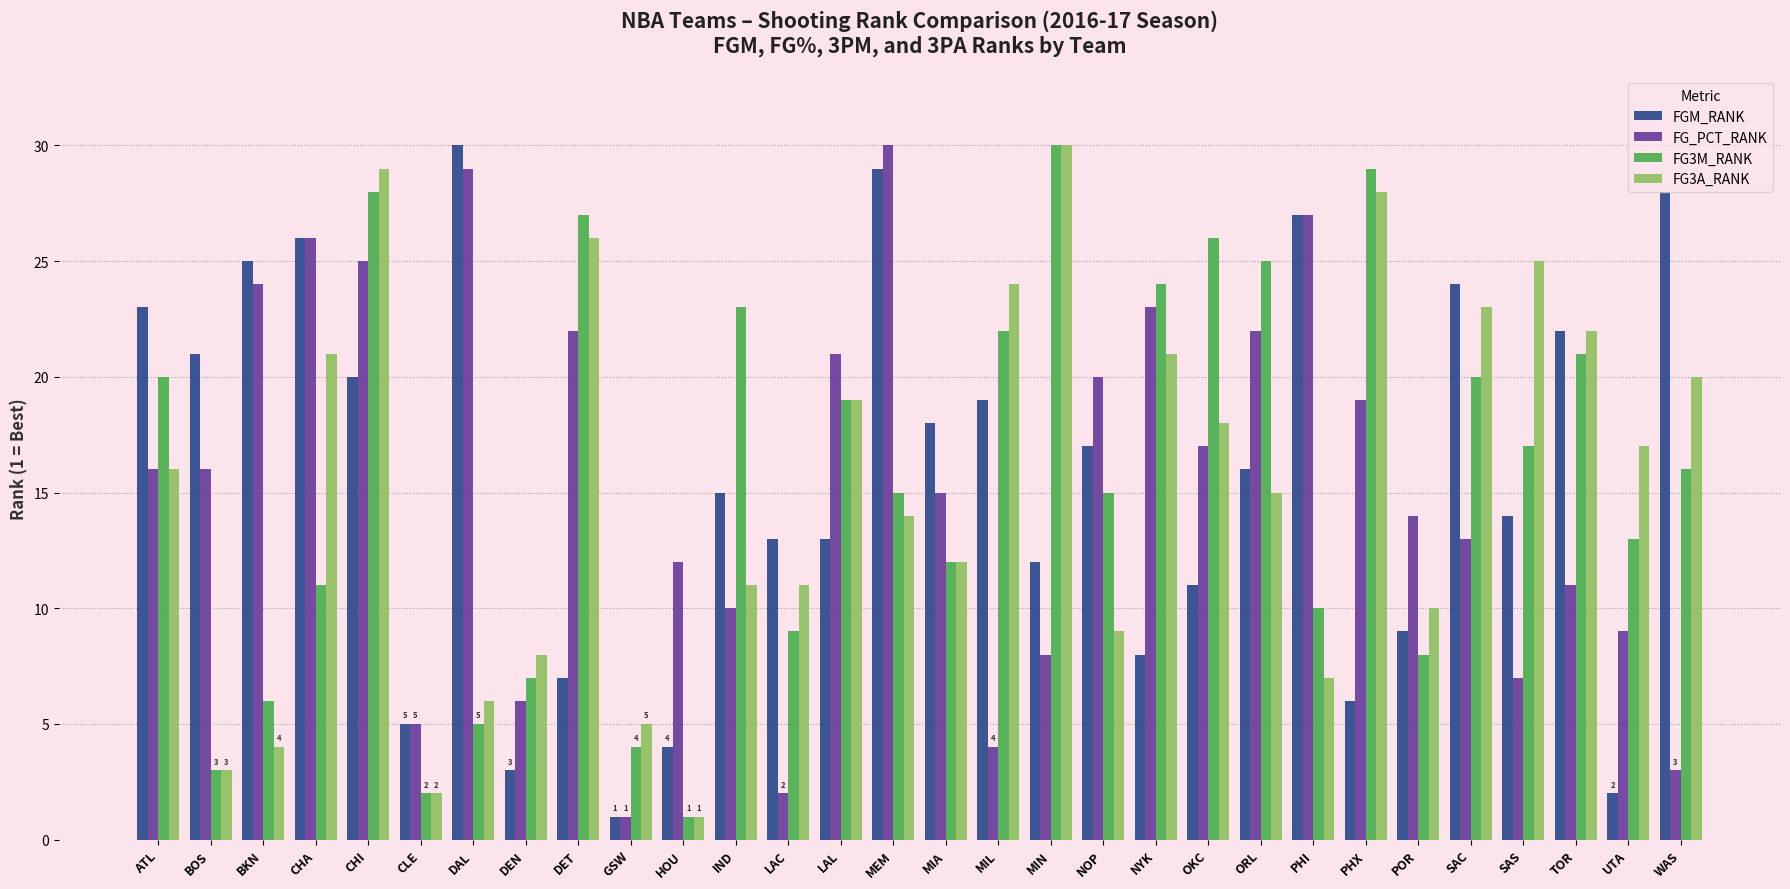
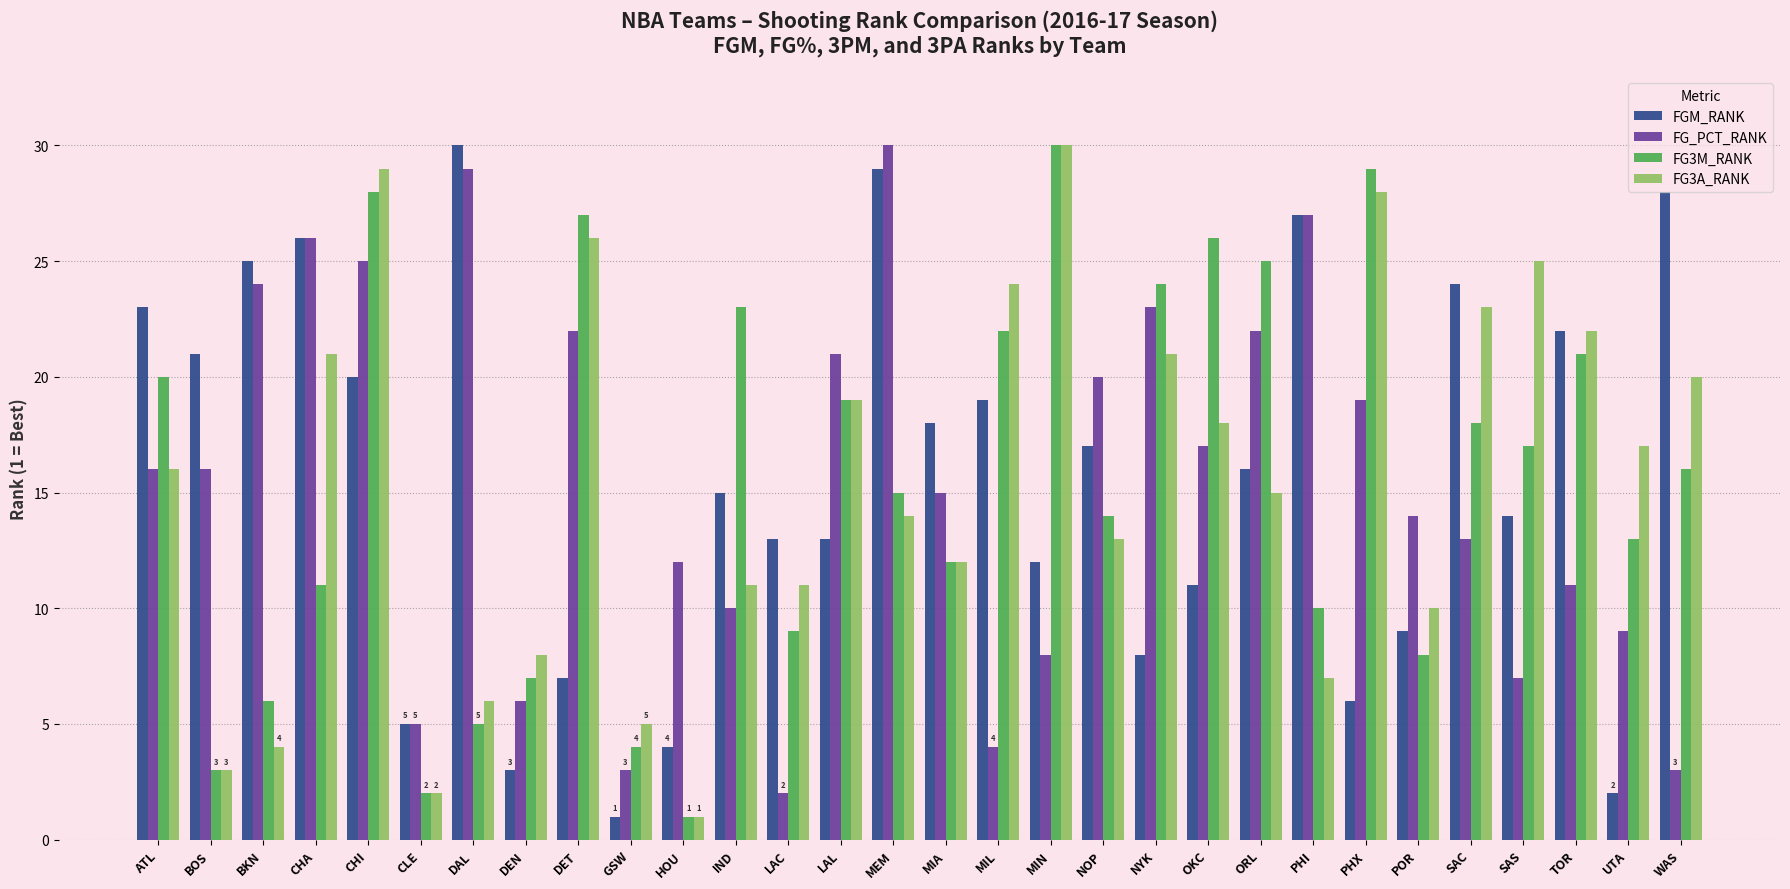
FG_PCT_RANK, GSW: 1 -> 3
FG3M_RANK, NOP: 15 -> 14
FG3A_RANK, NOP: 9 -> 13
FG3M_RANK, SAC: 20 -> 18
